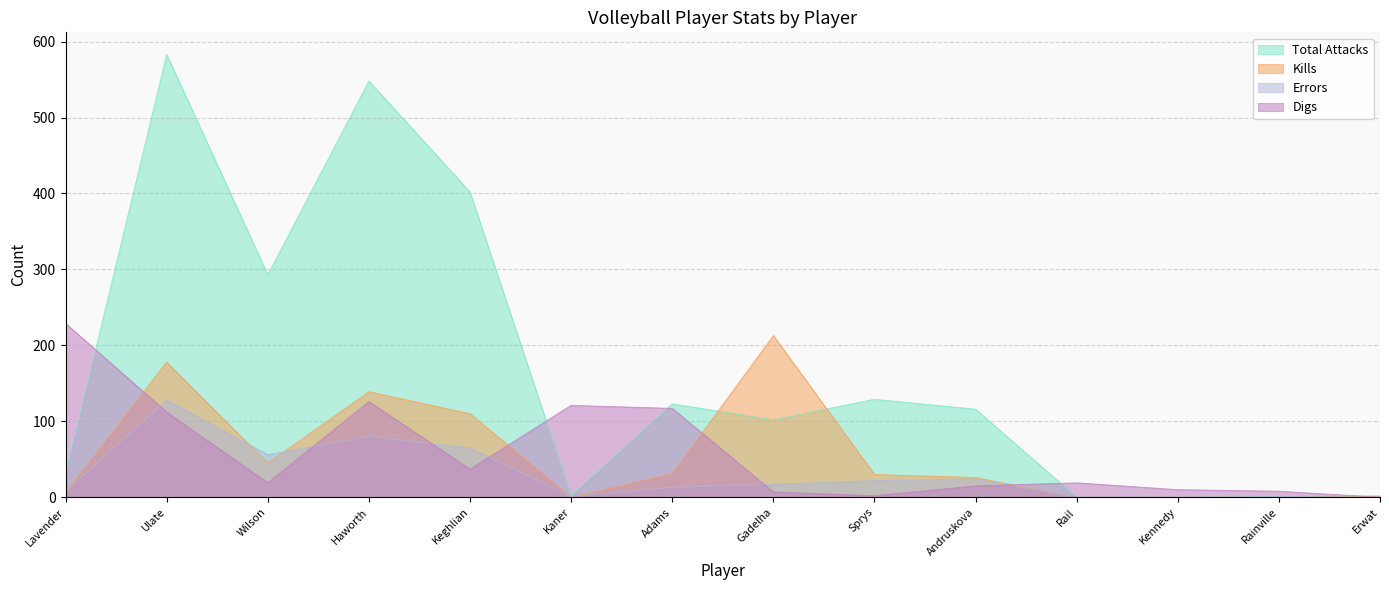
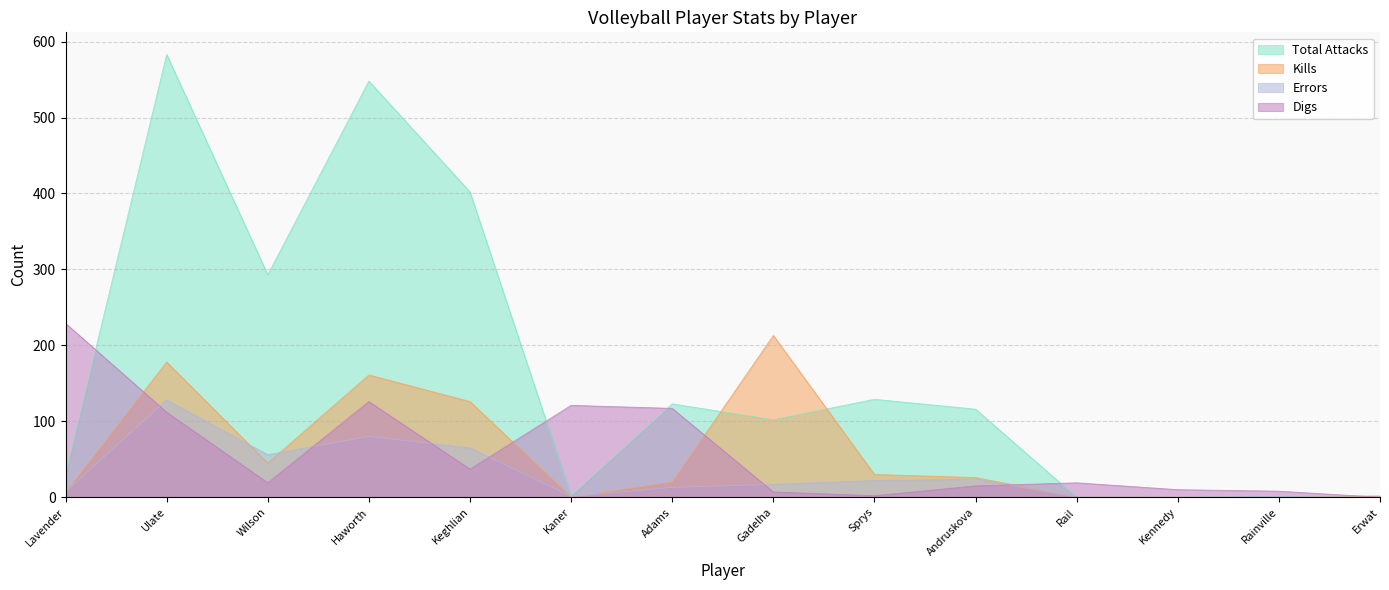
Kills, Haworth: 140 -> 160
Kills, Keghlian: 110 -> 130
Kills, Adams: 30 -> 20
